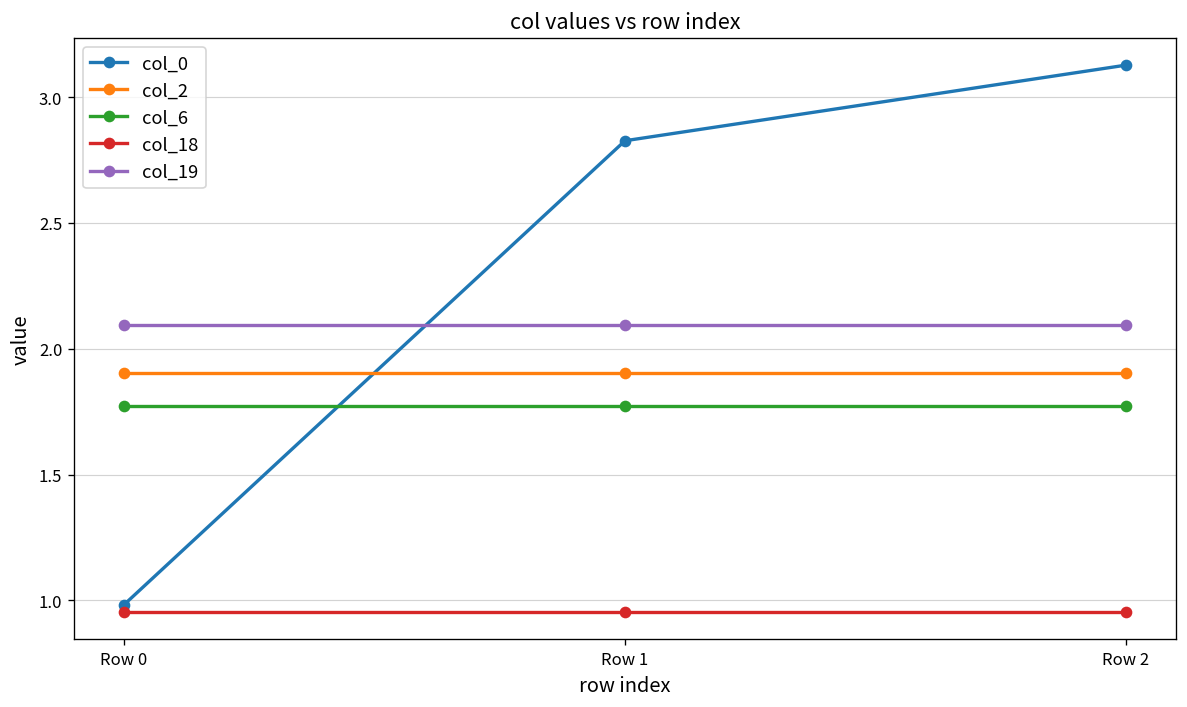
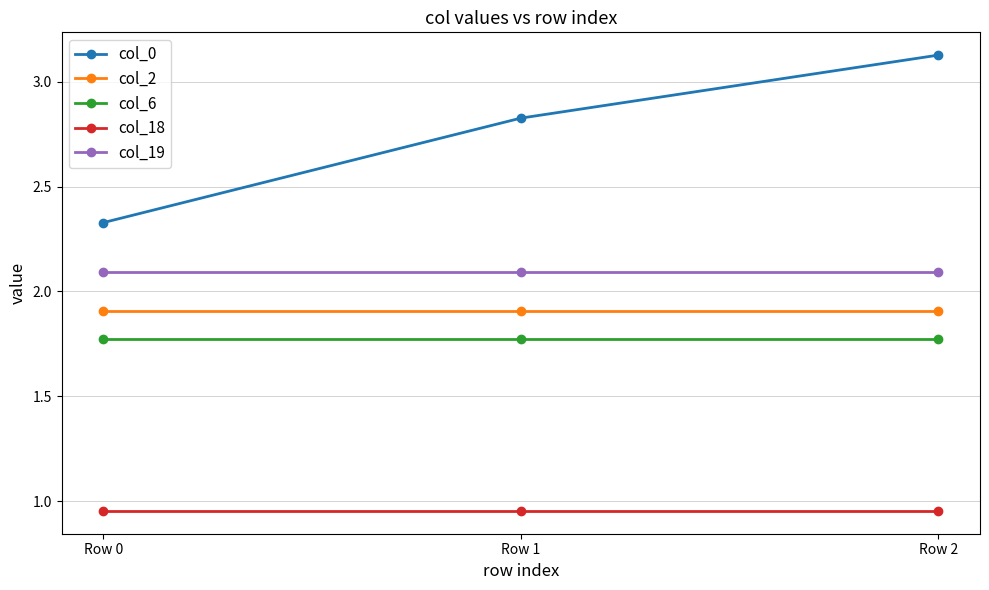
col_0, Row 0: 0.98 -> 2.33
